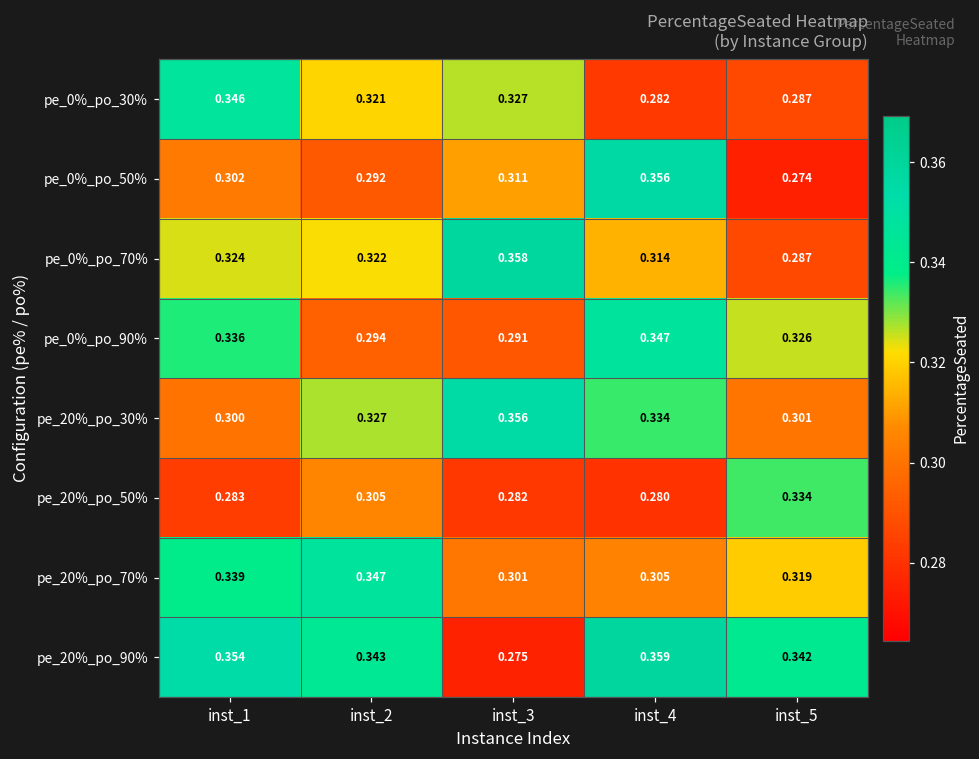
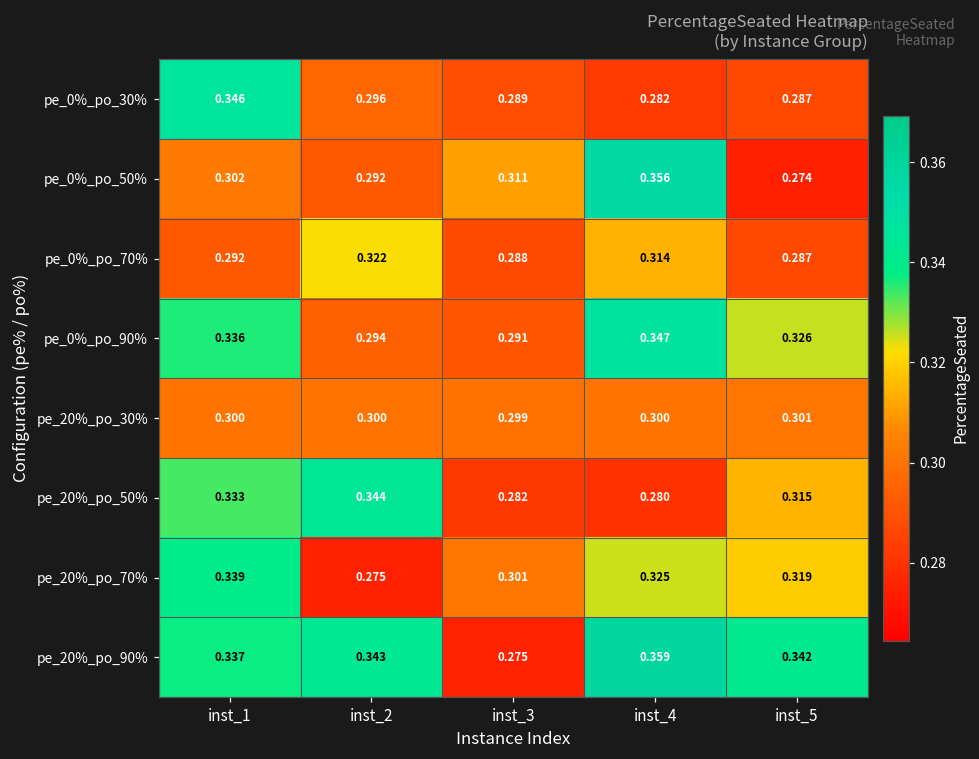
pe_0%_po_30%, inst_2: 0.321 -> 0.296
pe_0%_po_30%, inst_3: 0.327 -> 0.289
pe_0%_po_70%, inst_1: 0.324 -> 0.292
pe_0%_po_70%, inst_3: 0.358 -> 0.288
pe_20%_po_30%, inst_2: 0.327 -> 0.300
pe_20%_po_30%, inst_3: 0.356 -> 0.299
pe_20%_po_30%, inst_4: 0.334 -> 0.300
pe_20%_po_50%, inst_1: 0.283 -> 0.333
pe_20%_po_50%, inst_2: 0.305 -> 0.344
pe_20%_po_50%, inst_5: 0.334 -> 0.315
pe_20%_po_70%, inst_2: 0.347 -> 0.275
pe_20%_po_70%, inst_4: 0.305 -> 0.325
pe_20%_po_90%, inst_1: 0.354 -> 0.337
